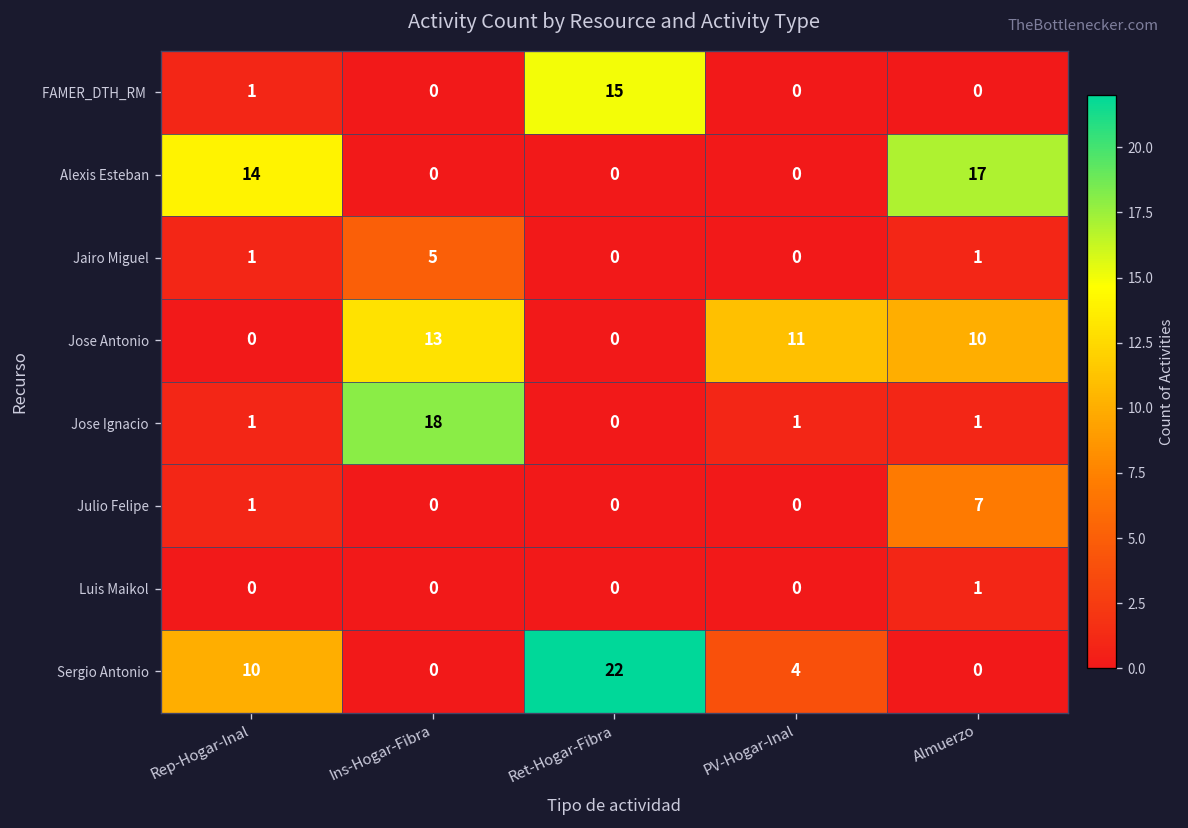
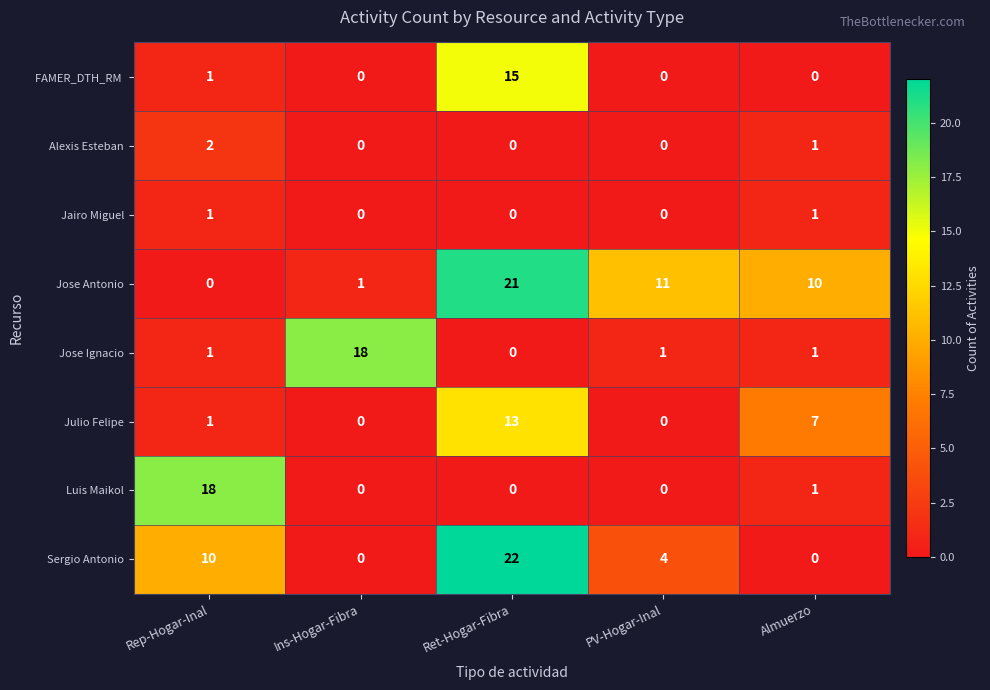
Alexis Esteban, Rep-Hogar-Inal: 14 -> 2
Alexis Esteban, Almuerzo: 17 -> 1
Jairo Miguel, Ins-Hogar-Fibra: 5 -> 0
Jose Antonio, Ins-Hogar-Fibra: 13 -> 1
Jose Antonio, Ret-Hogar-Fibra: 0 -> 21
Julio Felipe, Ret-Hogar-Fibra: 0 -> 13
Luis Maikol, Rep-Hogar-Inal: 0 -> 18
